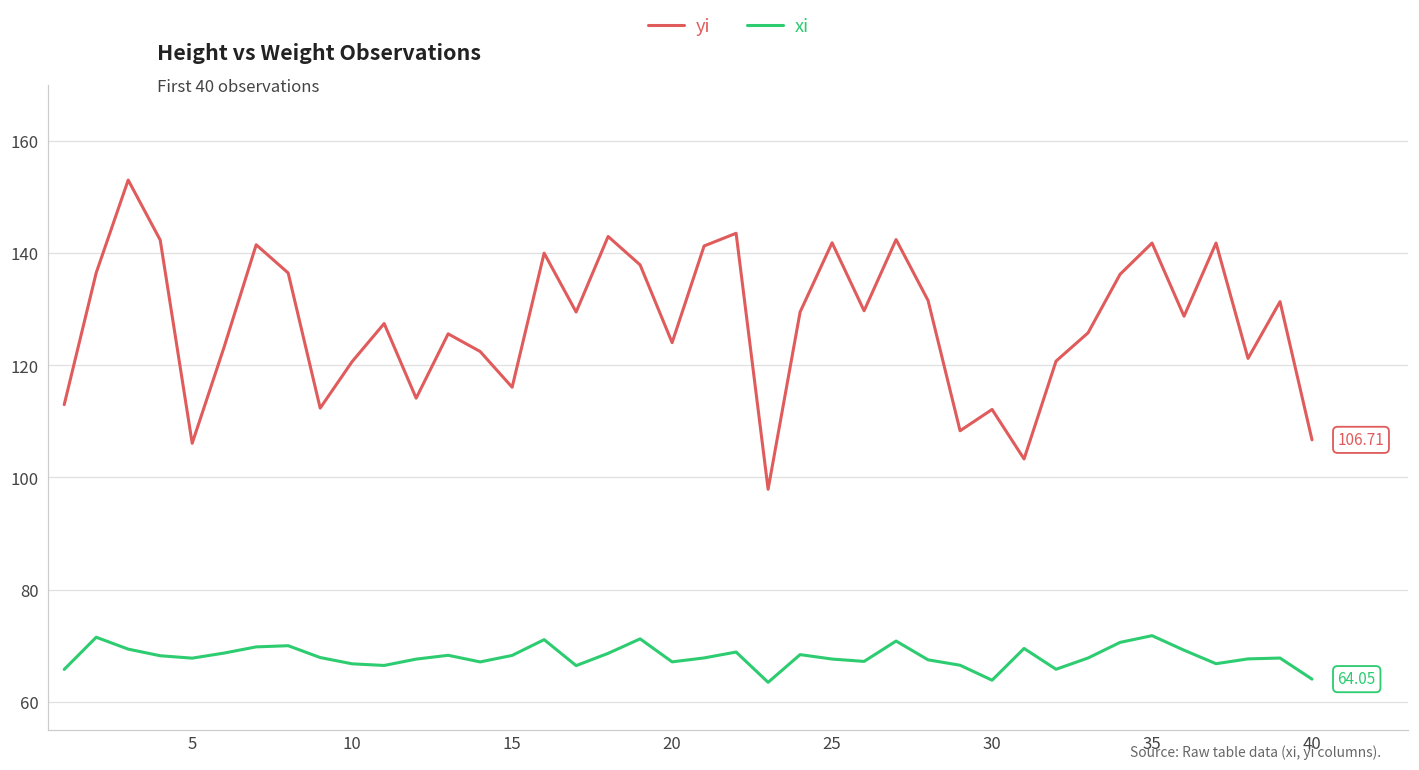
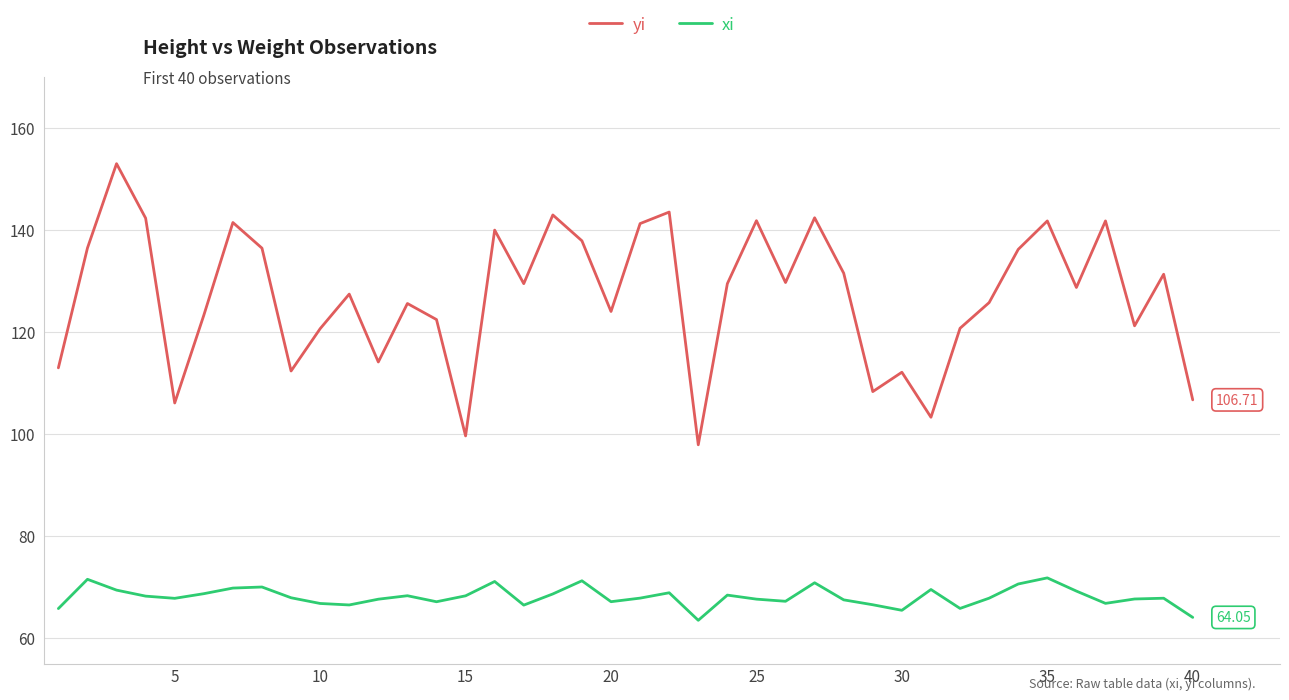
yi, 15: 116 -> 100
xi, 30: 64 -> 65
